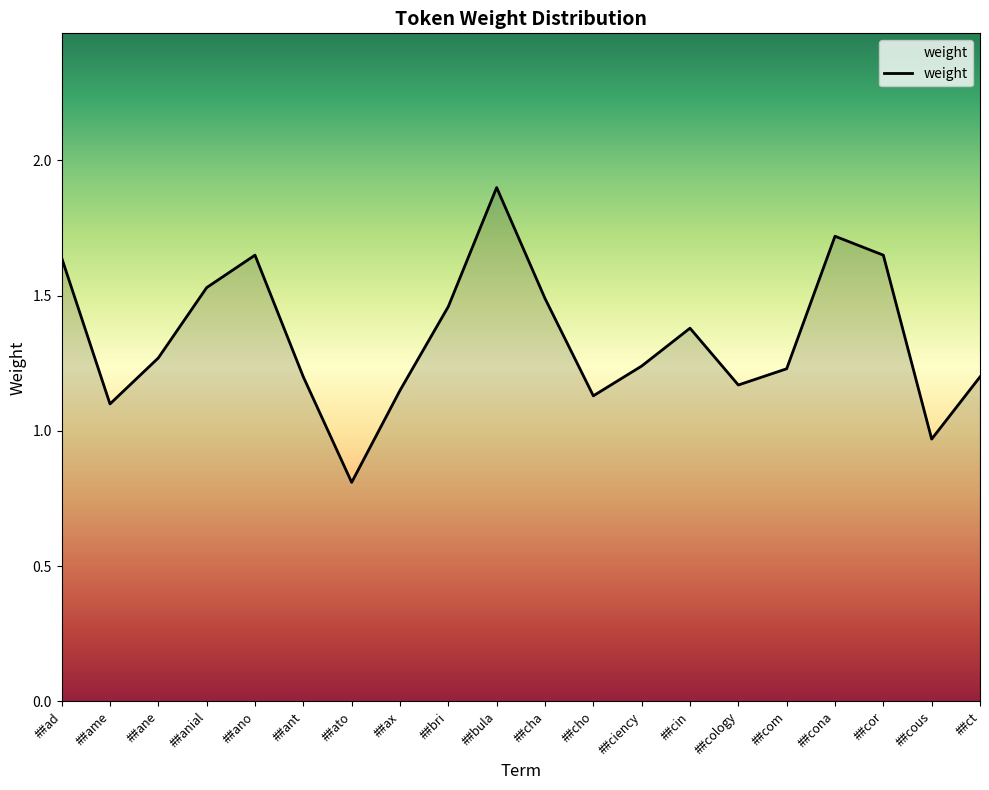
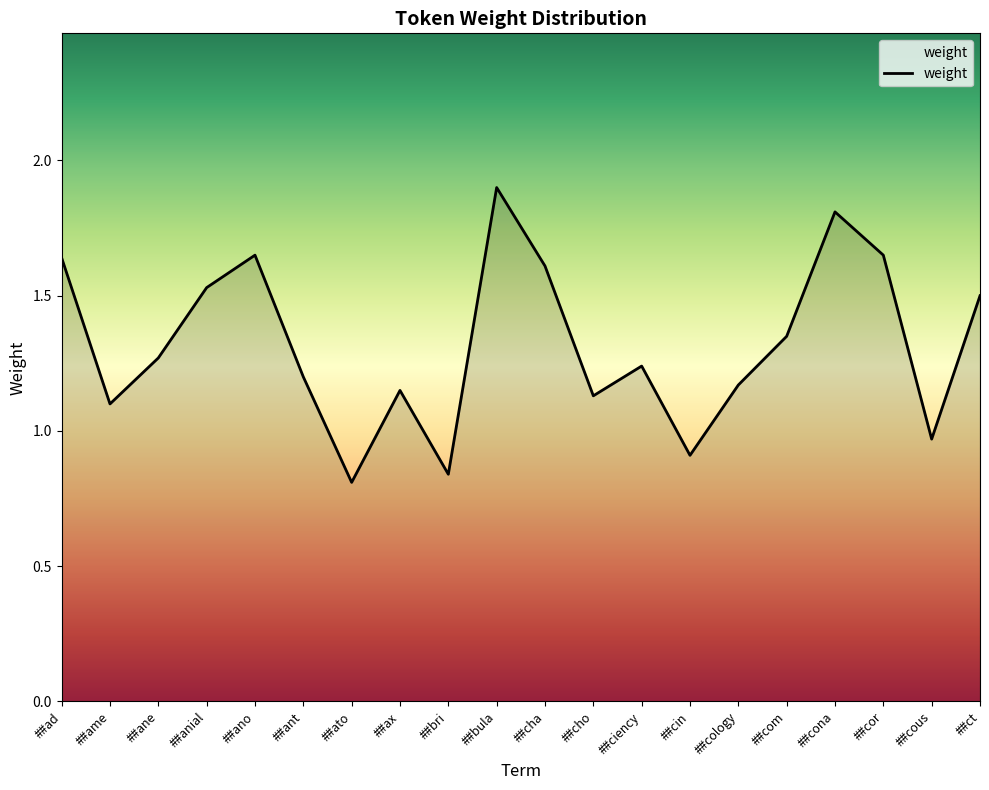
##bri: 1.46 -> 0.84
##cha: 1.49 -> 1.61
##cin: 1.38 -> 0.91
##com: 1.23 -> 1.35
##cona: 1.72 -> 1.81
##ct: 1.2 -> 1.5
